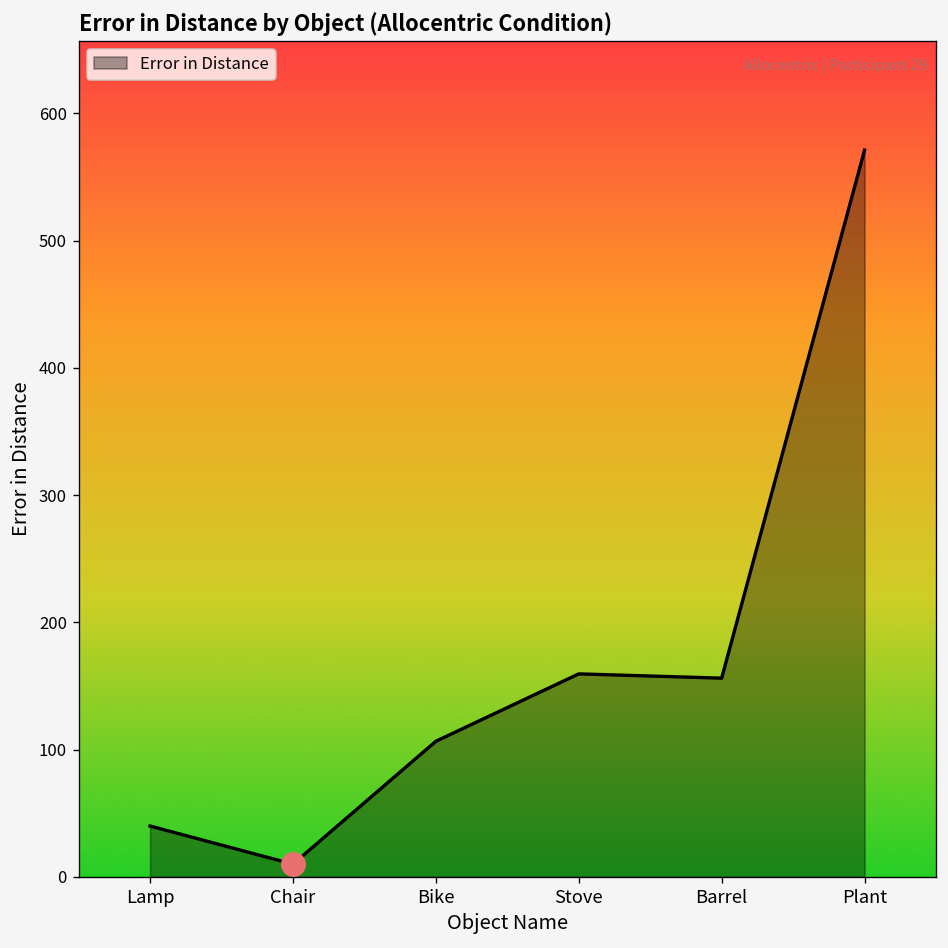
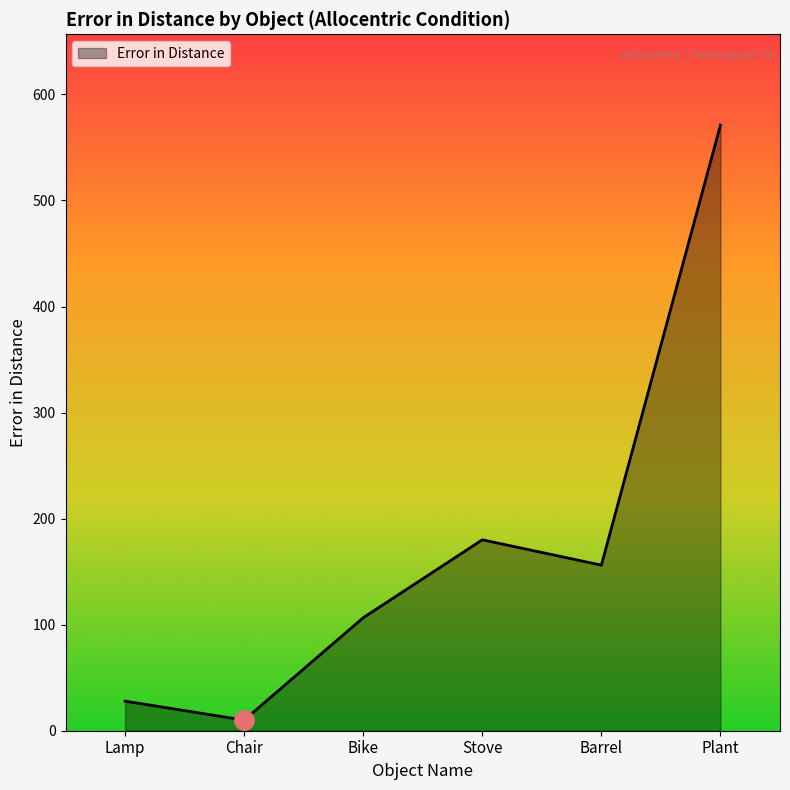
Error in Distance, Lamp: 40 -> 28
Error in Distance, Stove: 160 -> 180
